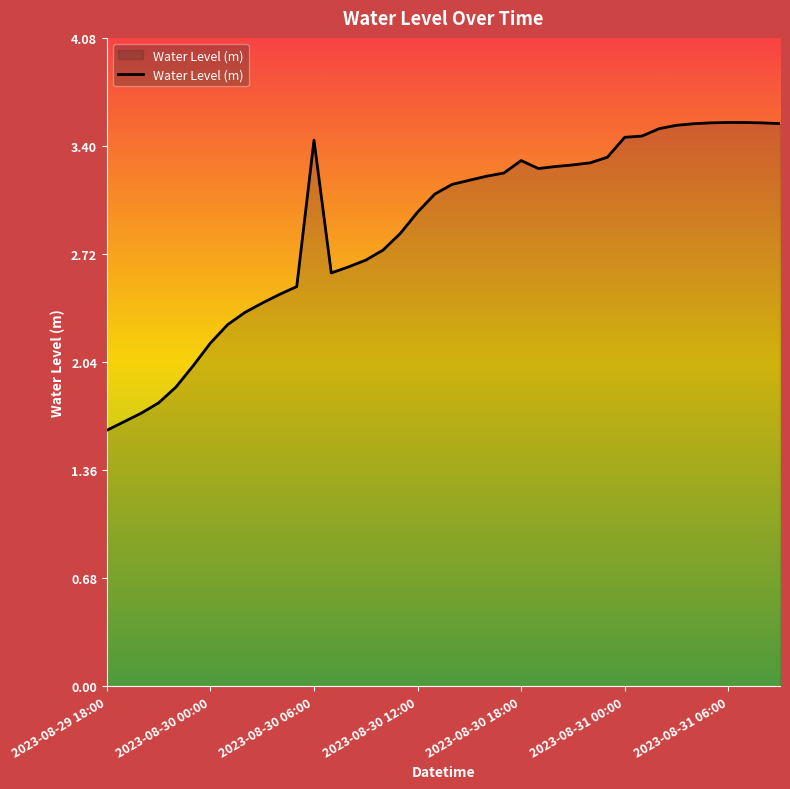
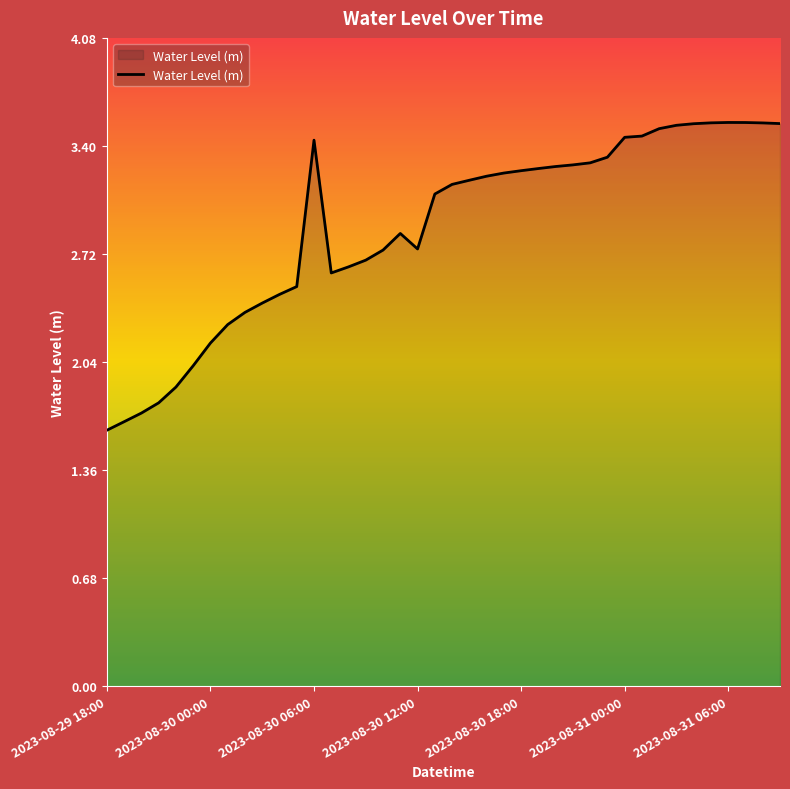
2023-08-30 12:00: 2.99 -> 2.75
2023-08-30 18:00: 3.31 -> 3.25
